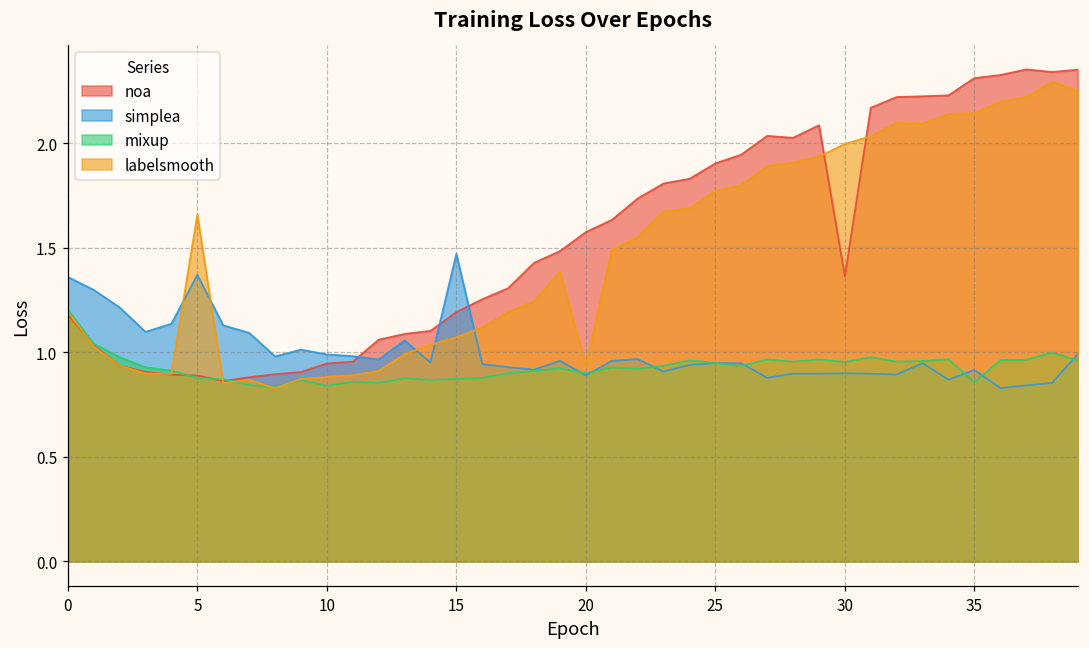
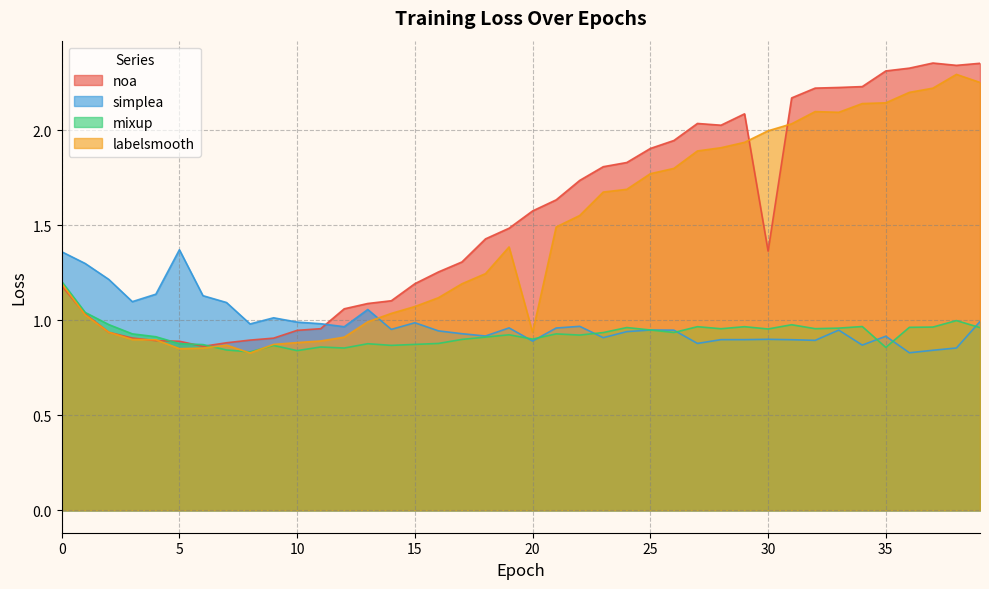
labelsmooth, 5: 1.66 -> 0.85
simplea, 15: 1.47 -> 0.99
